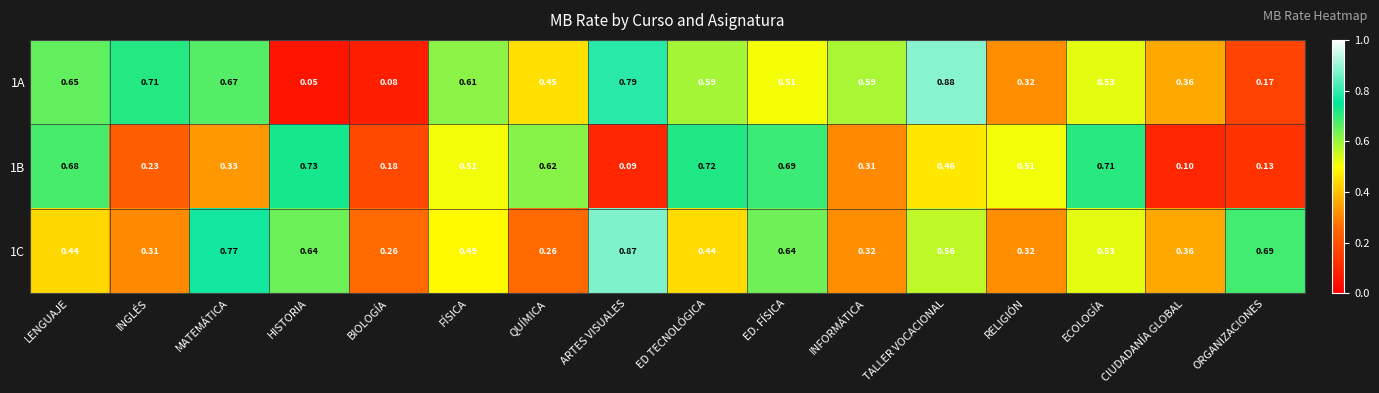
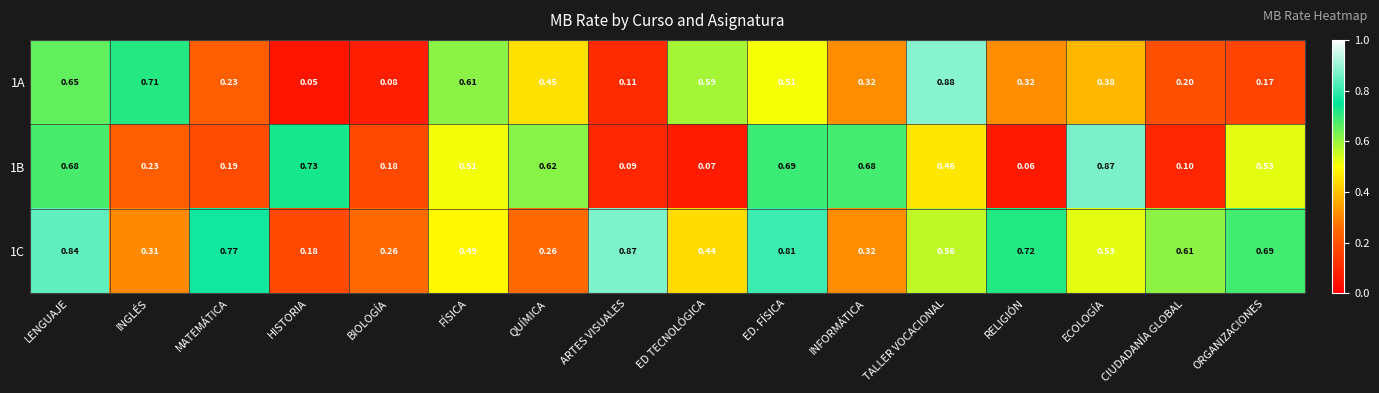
1A, MATEMÁTICA: 0.67 -> 0.23
1A, ARTES VISUALES: 0.79 -> 0.11
1A, INFORMÁTICA: 0.59 -> 0.32
1A, ECOLOGÍA: 0.53 -> 0.38
1A, CIUDADANÍA GLOBAL: 0.36 -> 0.20
1B, MATEMÁTICA: 0.33 -> 0.19
1B, ED TECNOLÓGICA: 0.72 -> 0.07
1B, INFORMÁTICA: 0.31 -> 0.68
1B, RELIGIÓN: 0.51 -> 0.06
1B, ECOLOGÍA: 0.71 -> 0.87
1B, ORGANIZACIONES: 0.13 -> 0.53
1C, LENGUAJE: 0.44 -> 0.84
1C, HISTORIA: 0.64 -> 0.18
1C, ED. FÍSICA: 0.64 -> 0.81
1C, RELIGIÓN: 0.32 -> 0.72
1C, CIUDADANÍA GLOBAL: 0.36 -> 0.61
